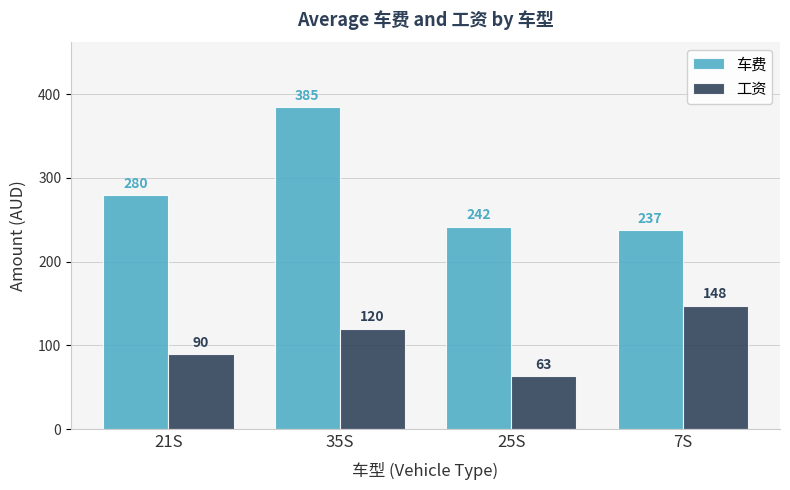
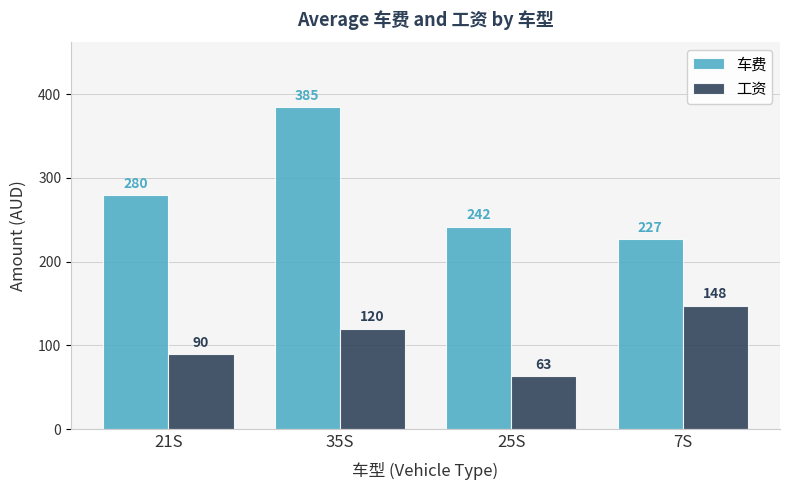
车费, 7S: 237 -> 227
